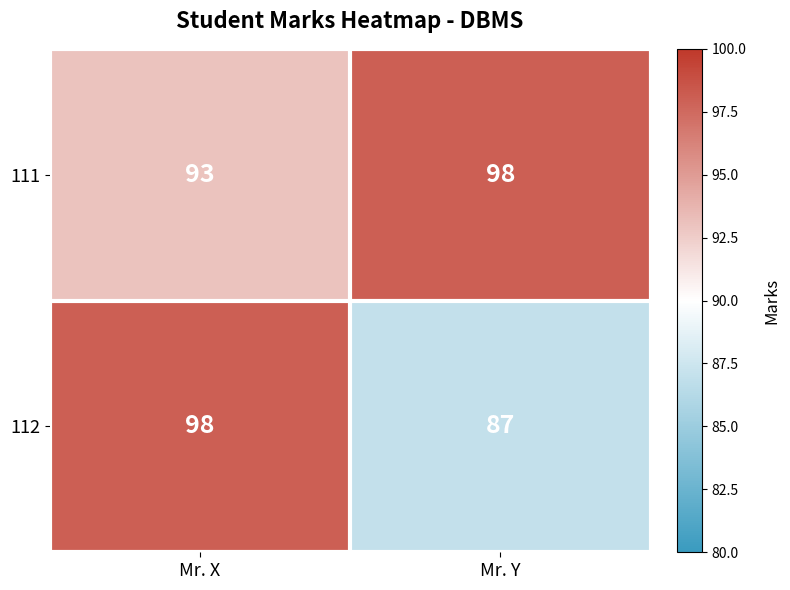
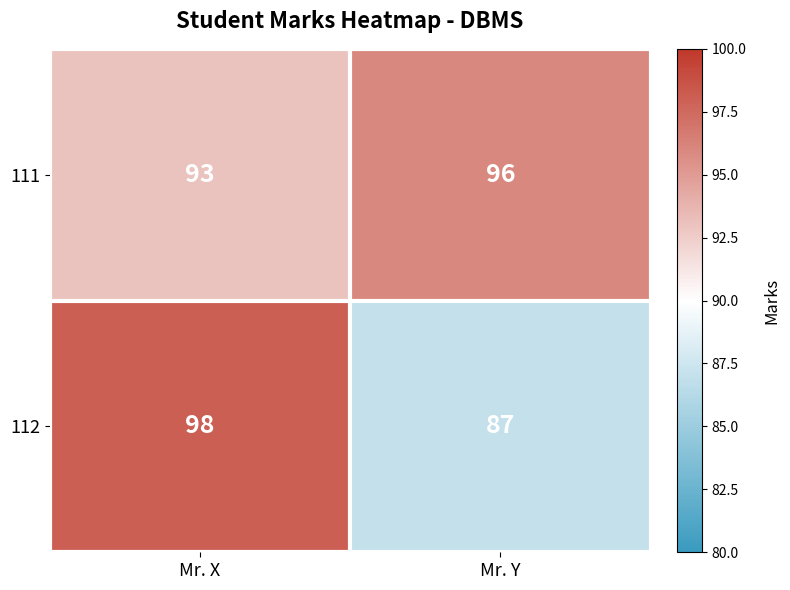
111, Mr. Y: 98 -> 96
